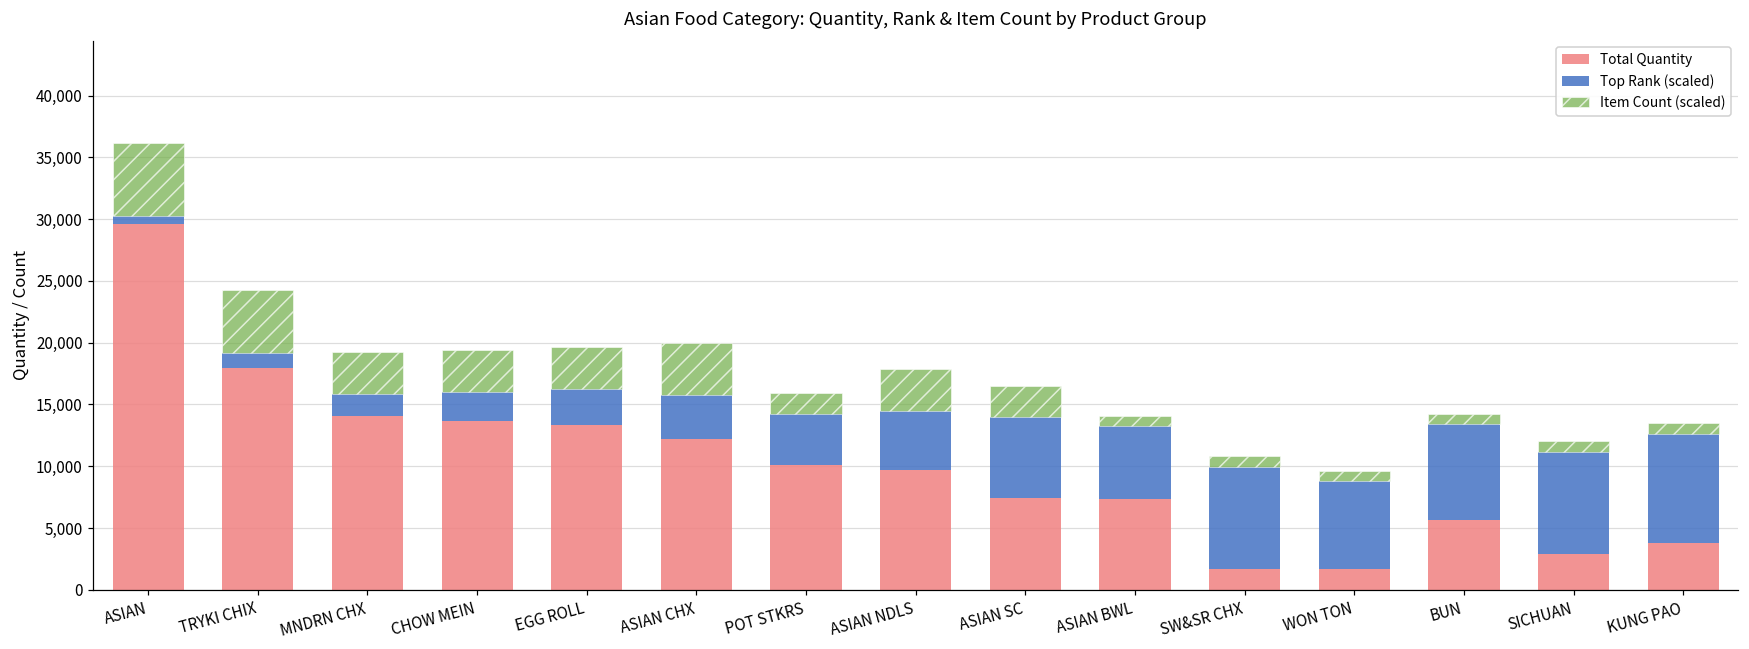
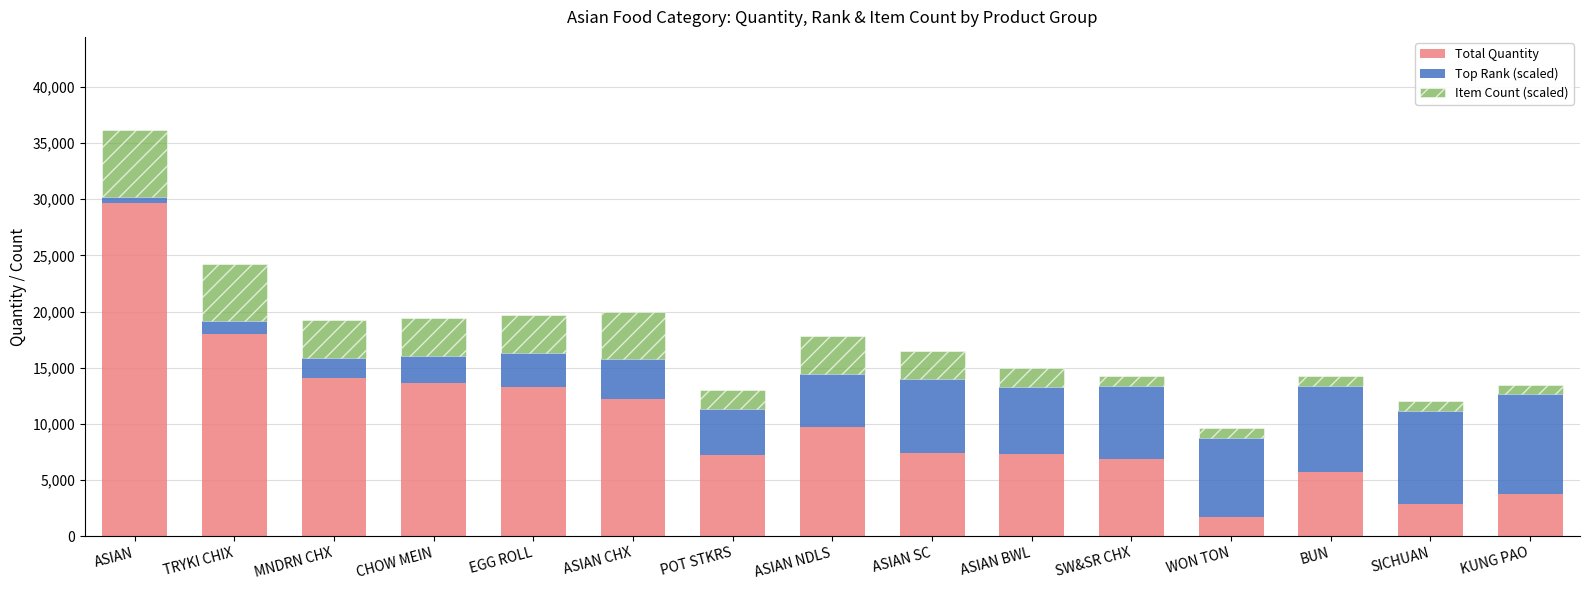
Total Quantity, POT STKRS: 10,100 -> 7,200
Item Count (scaled), ASIAN BWL: 800 -> 1,700
Total Quantity, SW&SR CHX: 1,700 -> 6,900
Top Rank (scaled), SW&SR CHX: 8,300 -> 6,500
